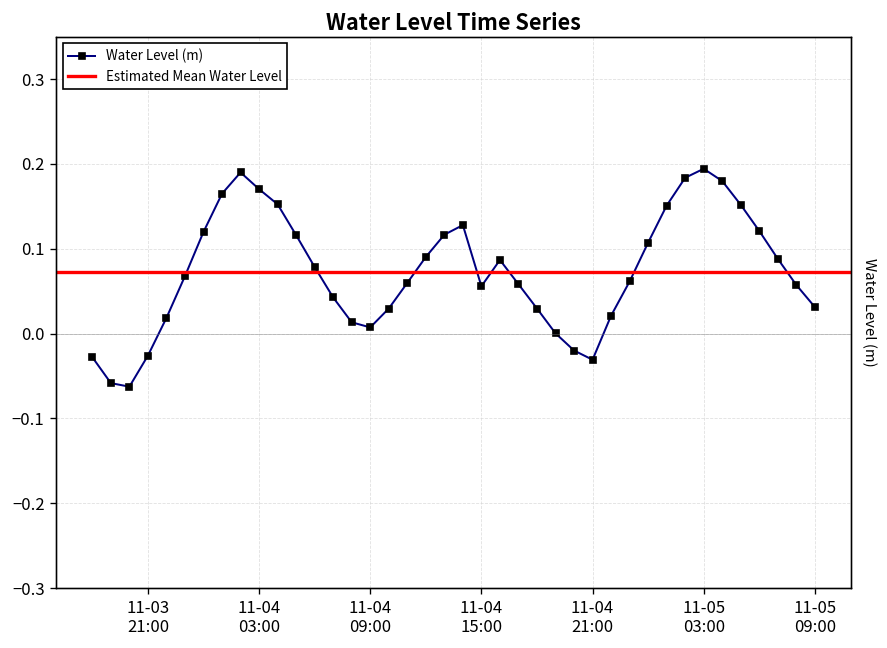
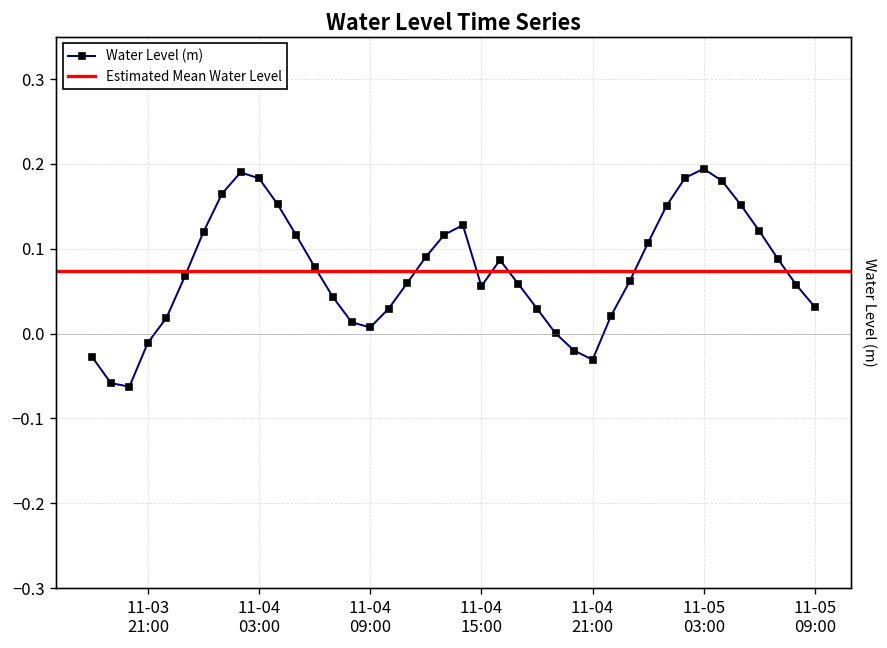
11-03 21:00: -0.03 -> -0.01
11-04 03:00: 0.17 -> 0.18
